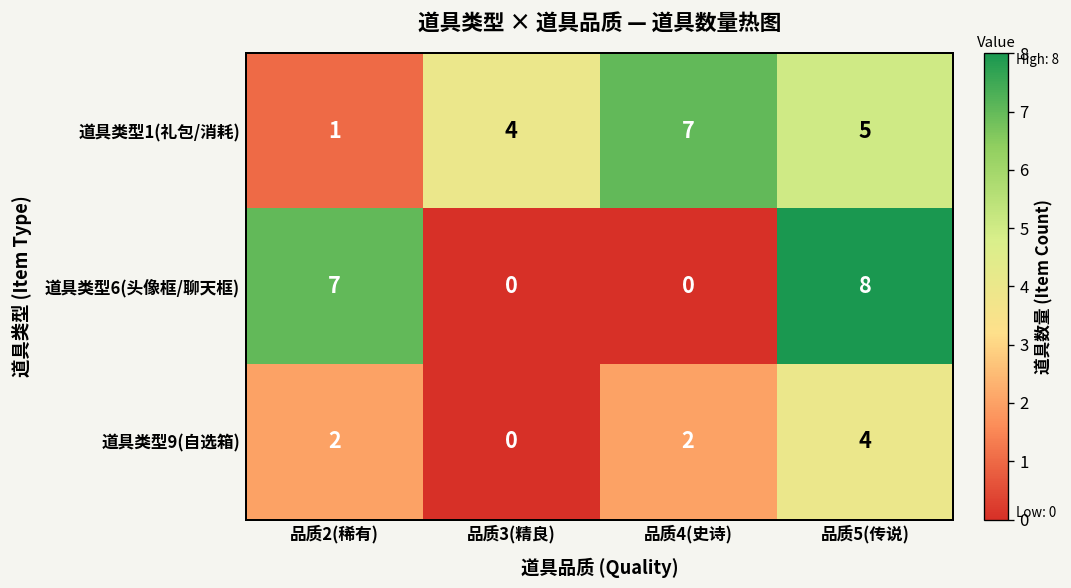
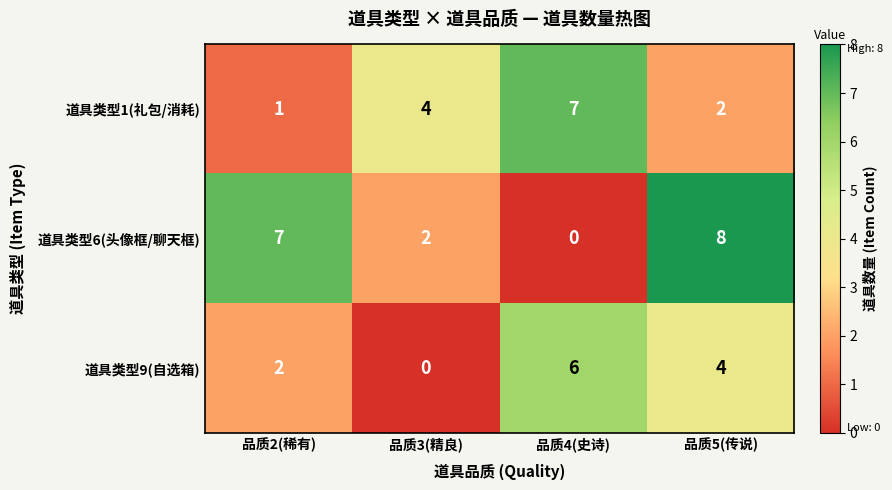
道具类型1(礼包/消耗), 品质5(传说): 5 -> 2
道具类型6(头像框/聊天框), 品质3(精良): 0 -> 2
道具类型9(自选箱), 品质4(史诗): 2 -> 6
